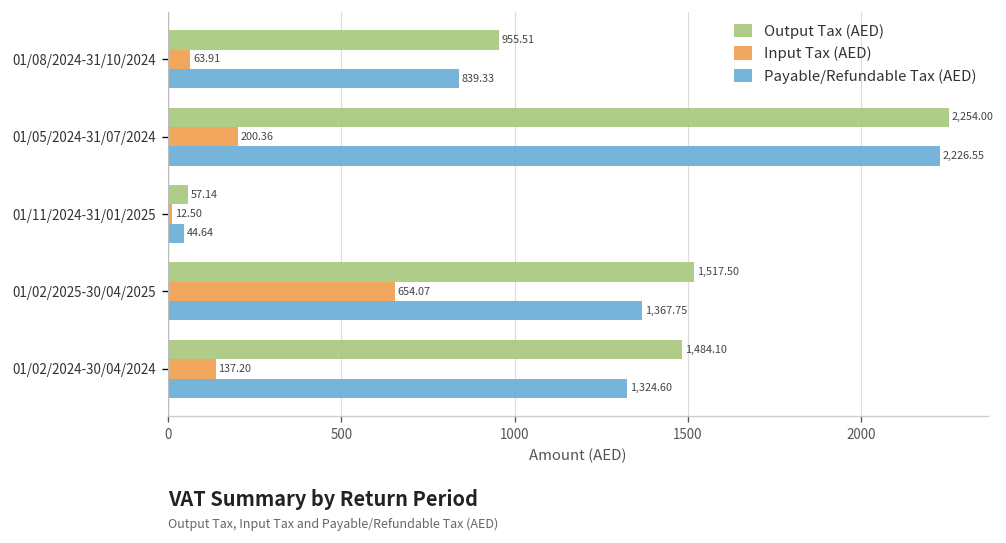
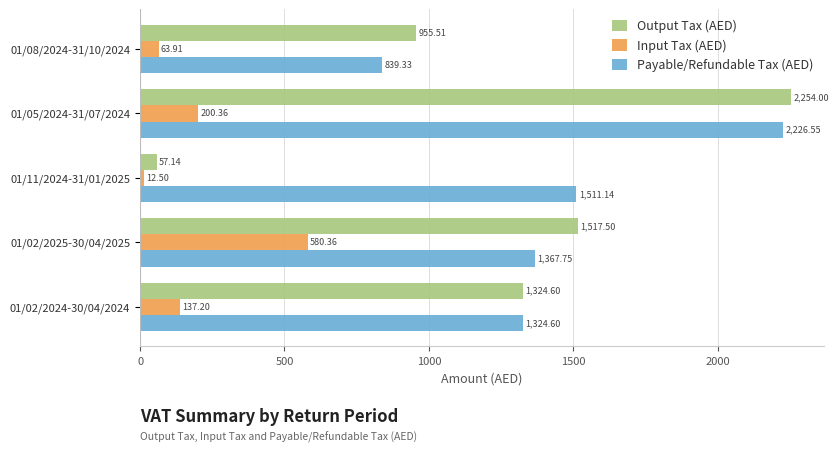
Payable/Refundable Tax (AED), 01/11/2024-31/01/2025: 44.64 -> 1,511.14
Input Tax (AED), 01/02/2025-30/04/2025: 654.07 -> 580.36
Output Tax (AED), 01/02/2024-30/04/2024: 1,484.10 -> 1,324.60
